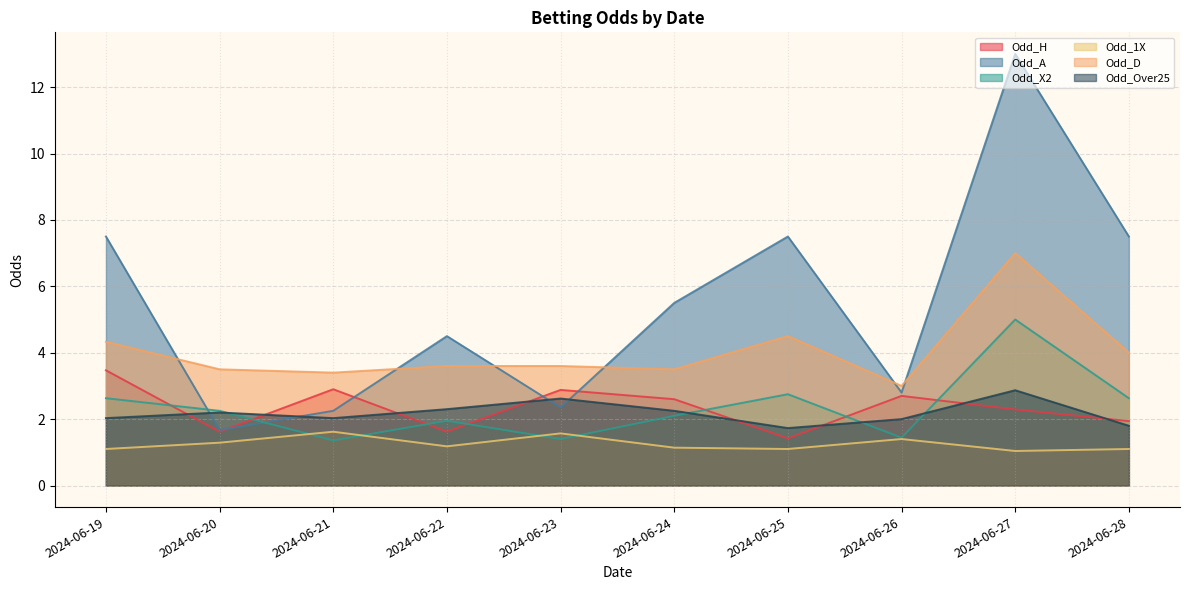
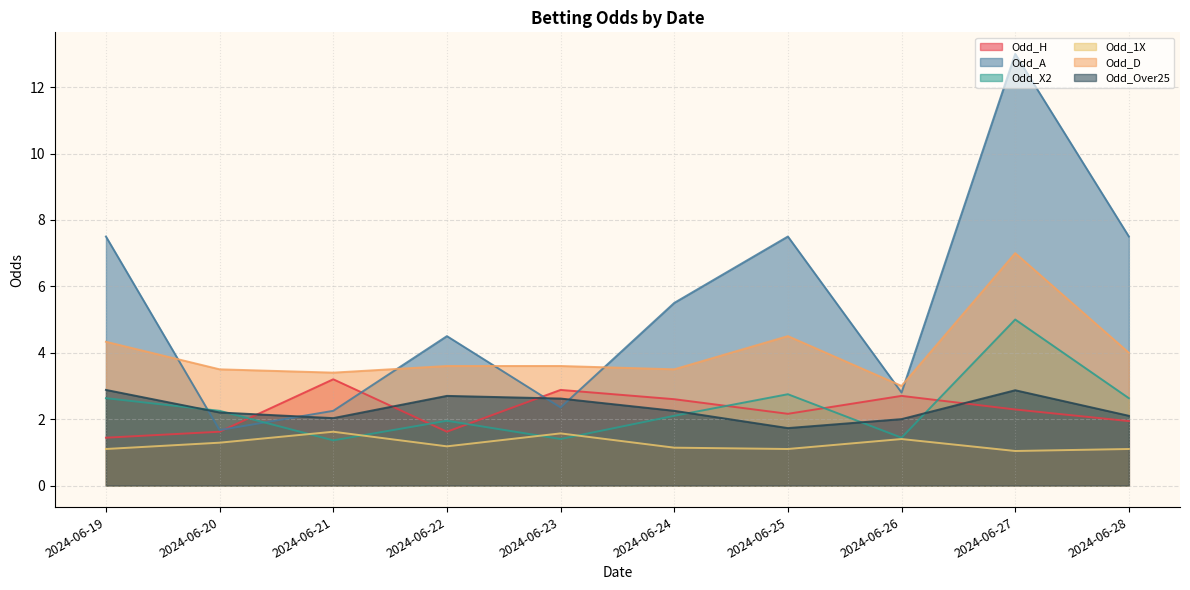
Odd_H, 2024-06-19: 3.5 -> 1.4
Odd_Over25, 2024-06-19: 2.0 -> 2.9
Odd_H, 2024-06-21: 2.9 -> 3.2
Odd_Over25, 2024-06-22: 2.3 -> 2.7
Odd_H, 2024-06-25: 1.4 -> 2.2
Odd_Over25, 2024-06-28: 1.8 -> 2.1
